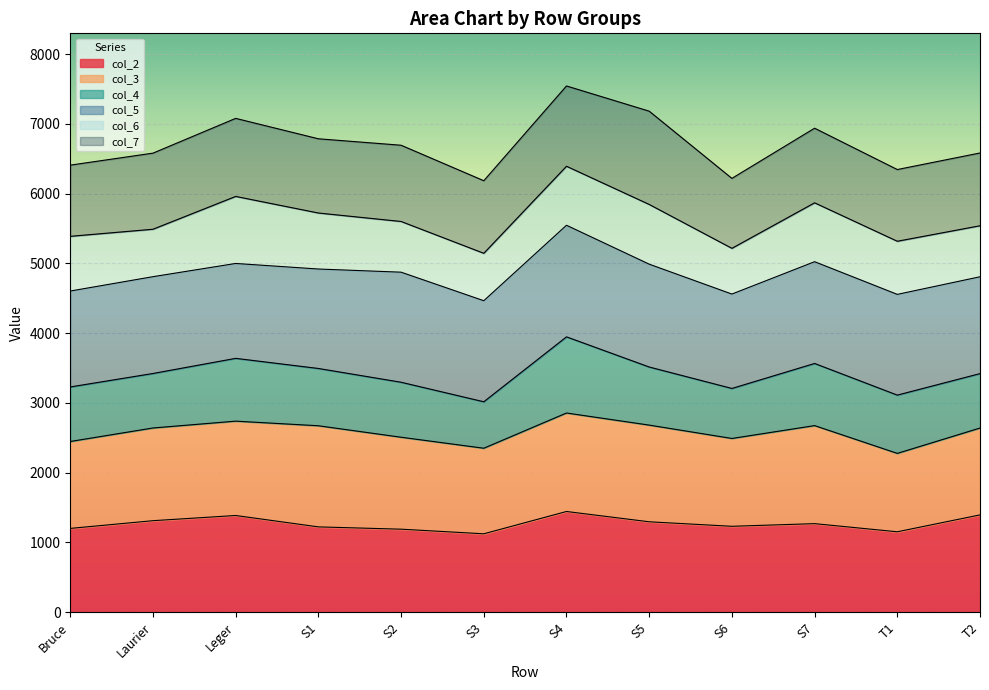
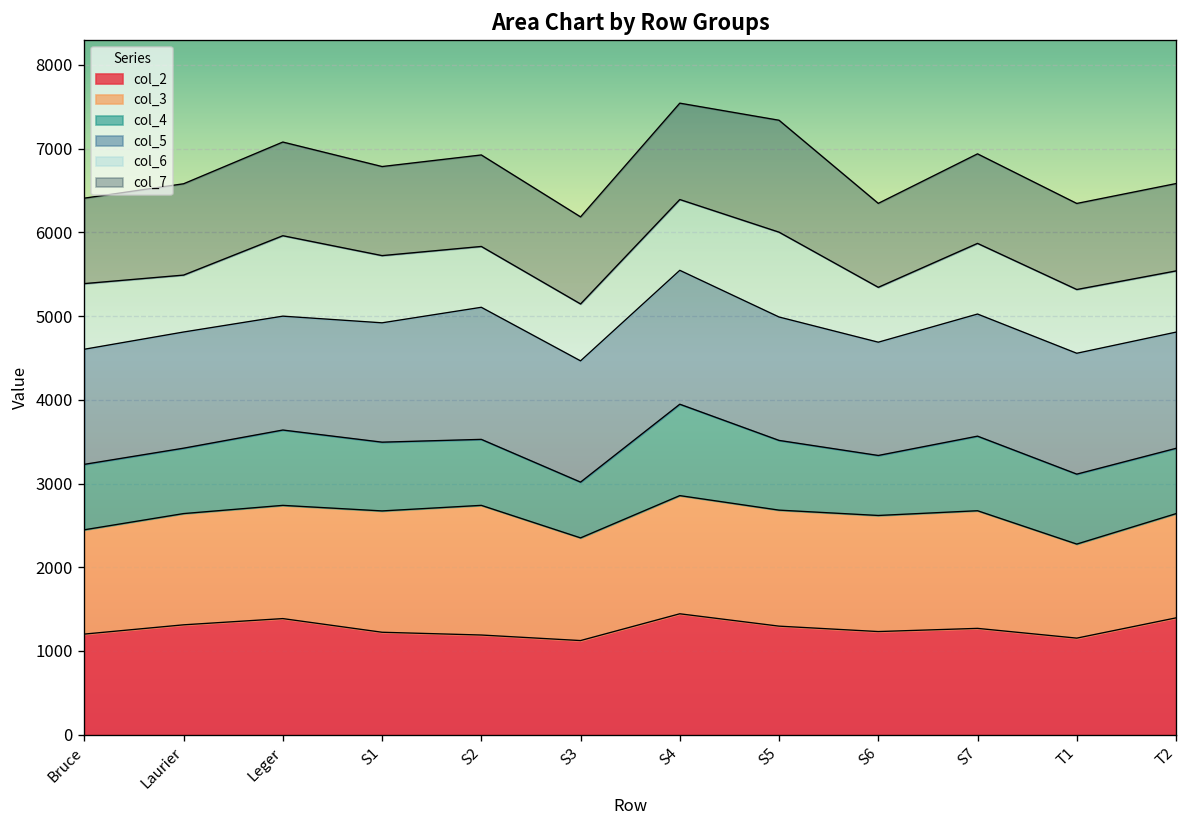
col_3, S2: 1300 -> 1500
col_6, S5: 900 -> 1000
col_3, S6: 1300 -> 1400
